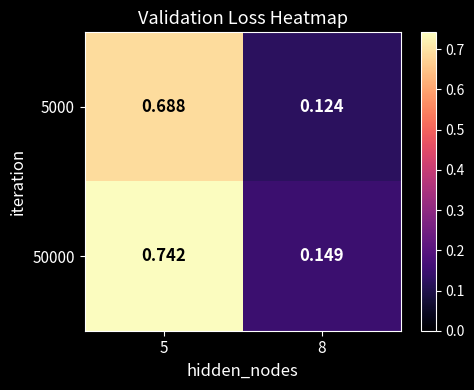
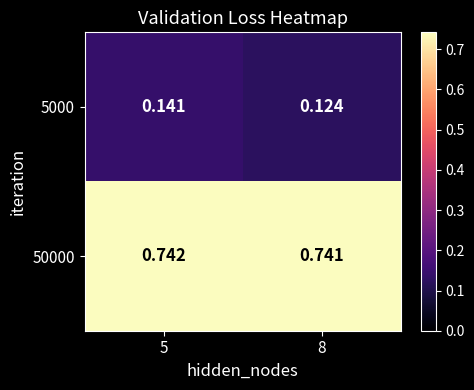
5000, 5: 0.688 -> 0.141
50000, 8: 0.149 -> 0.741
